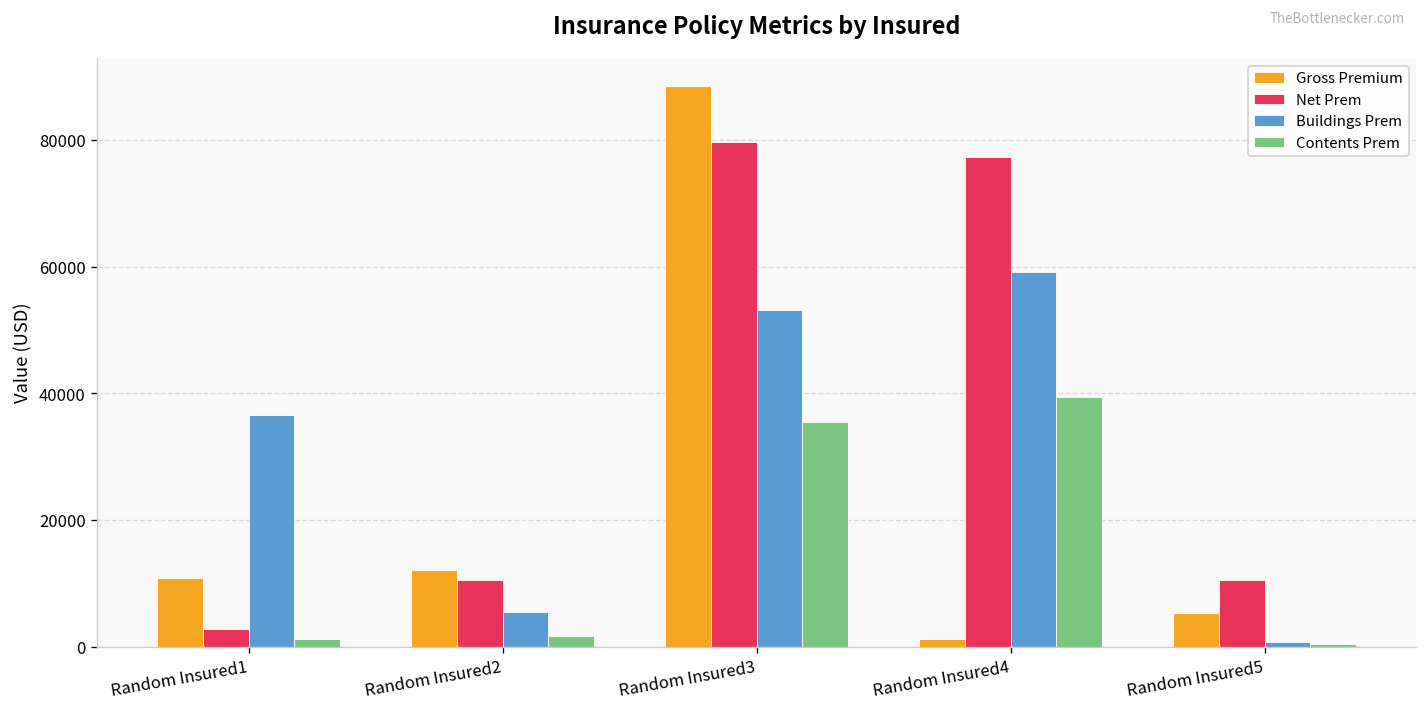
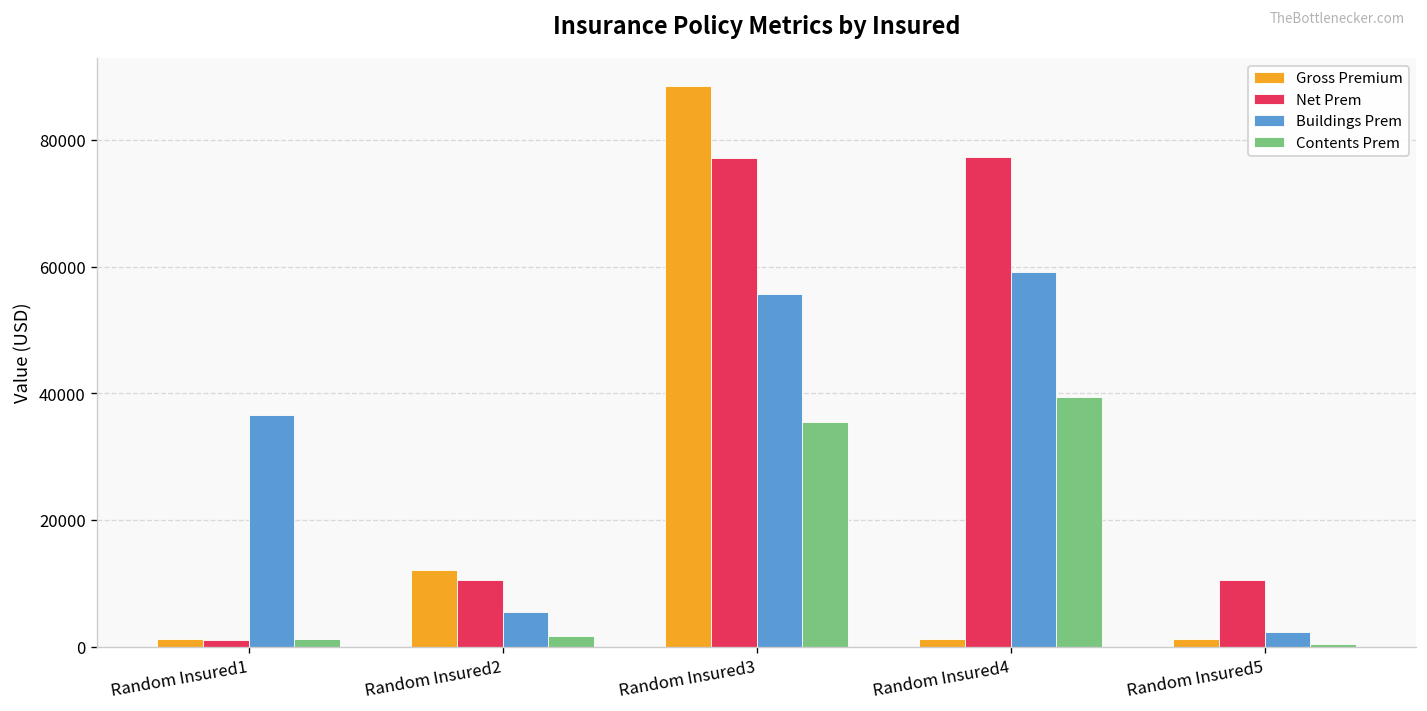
Gross Premium, Random Insured1: 11000 -> 1000
Net Prem, Random Insured1: 3000 -> 1000
Net Prem, Random Insured3: 80000 -> 77000
Buildings Prem, Random Insured3: 53000 -> 56000
Gross Premium, Random Insured5: 5000 -> 1000
Buildings Prem, Random Insured5: 1000 -> 2000
